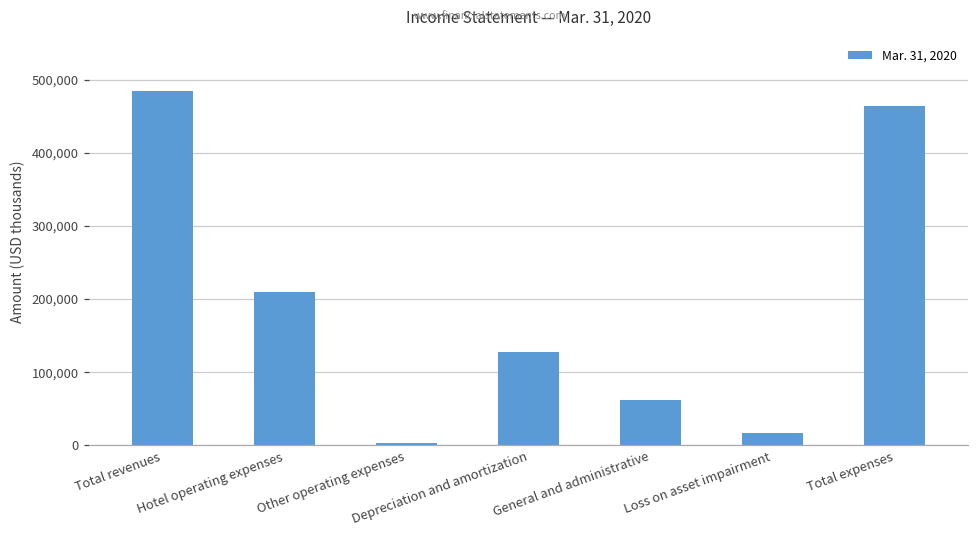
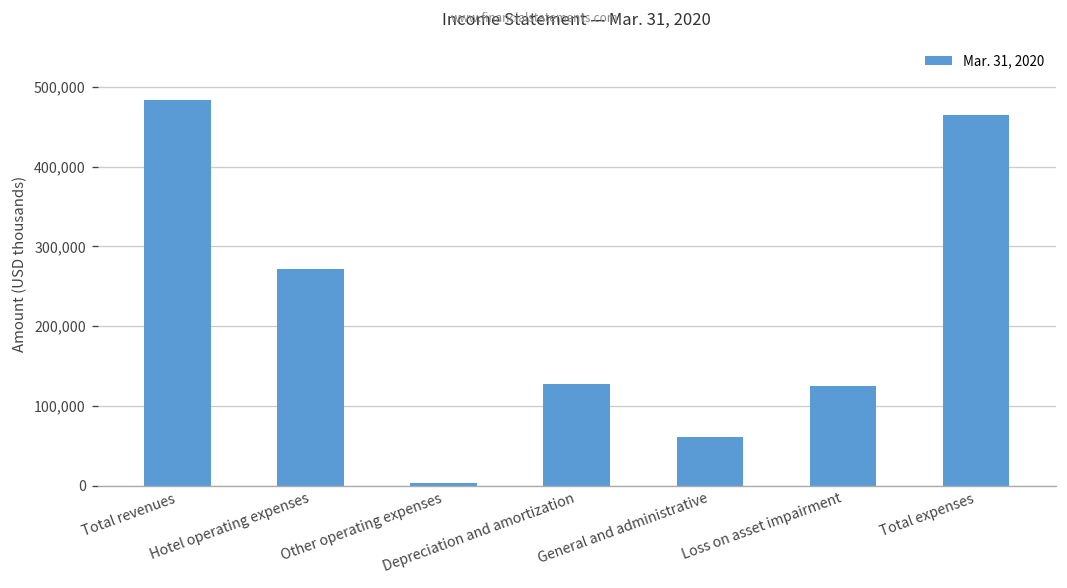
Hotel operating expenses: 210,000 -> 270,000
Loss on asset impairment: 20,000 -> 120,000
